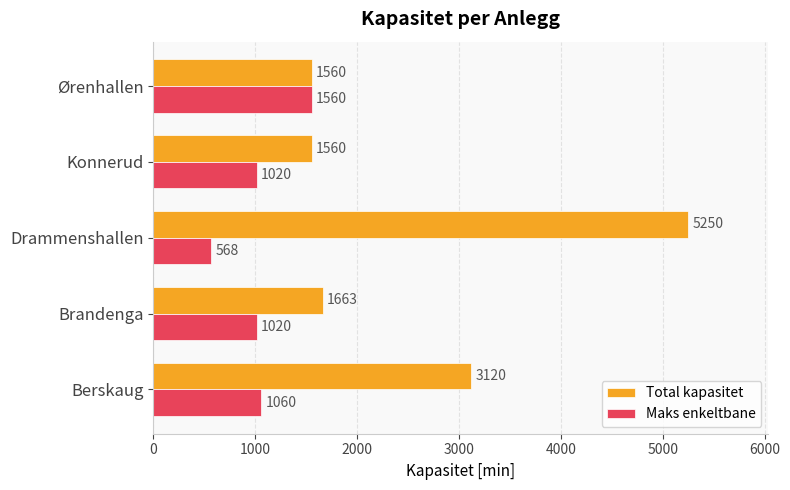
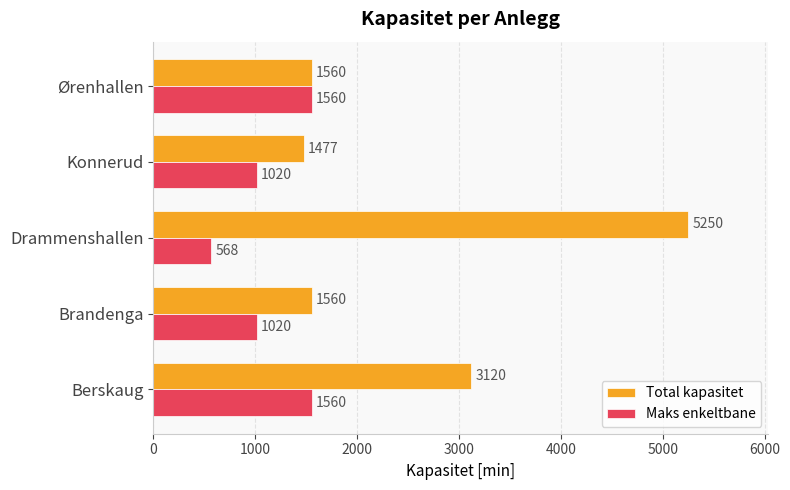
Total kapasitet, Konnerud: 1560 -> 1477
Total kapasitet, Brandenga: 1663 -> 1560
Maks enkeltbane, Berskaug: 1060 -> 1560
